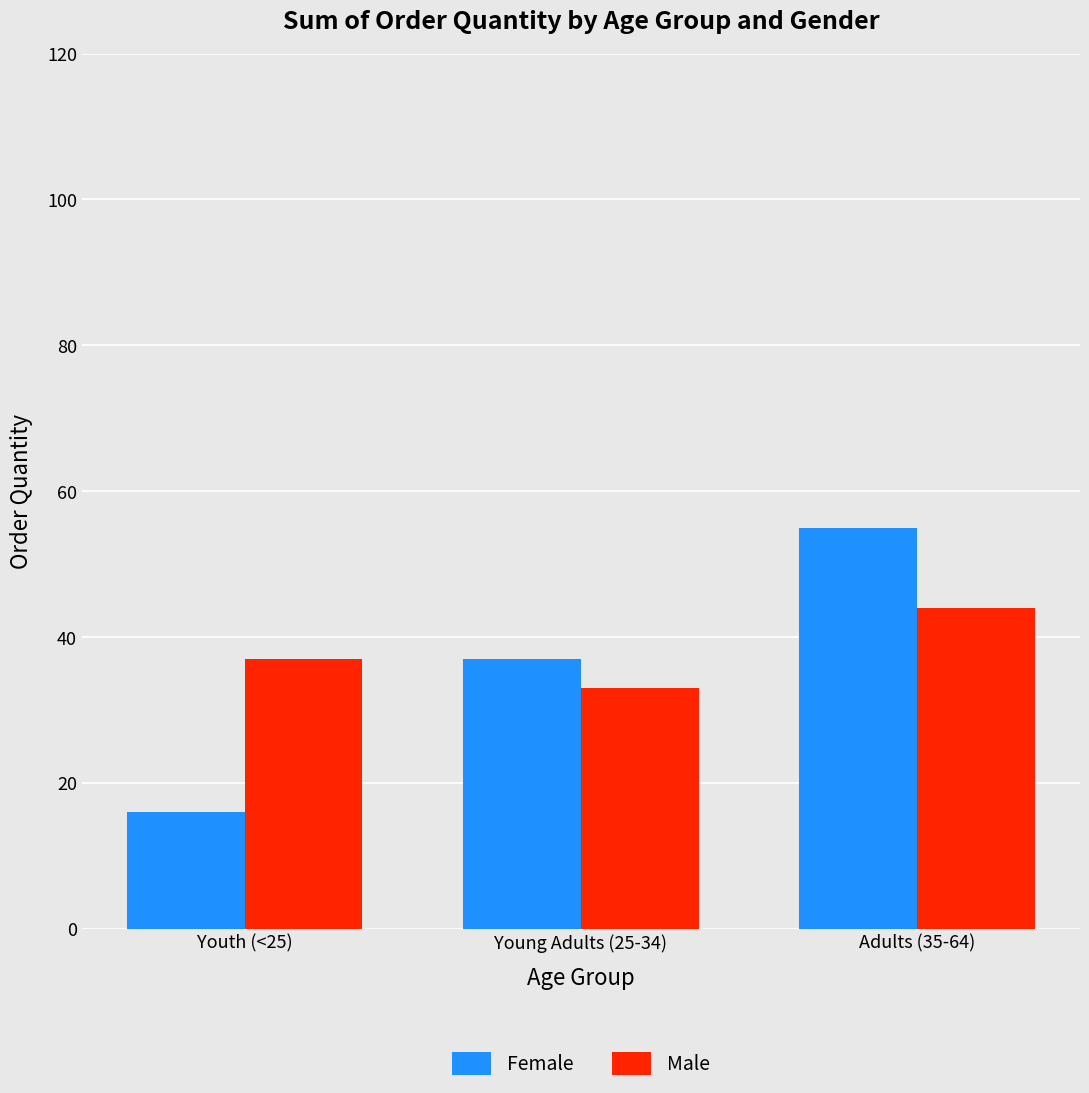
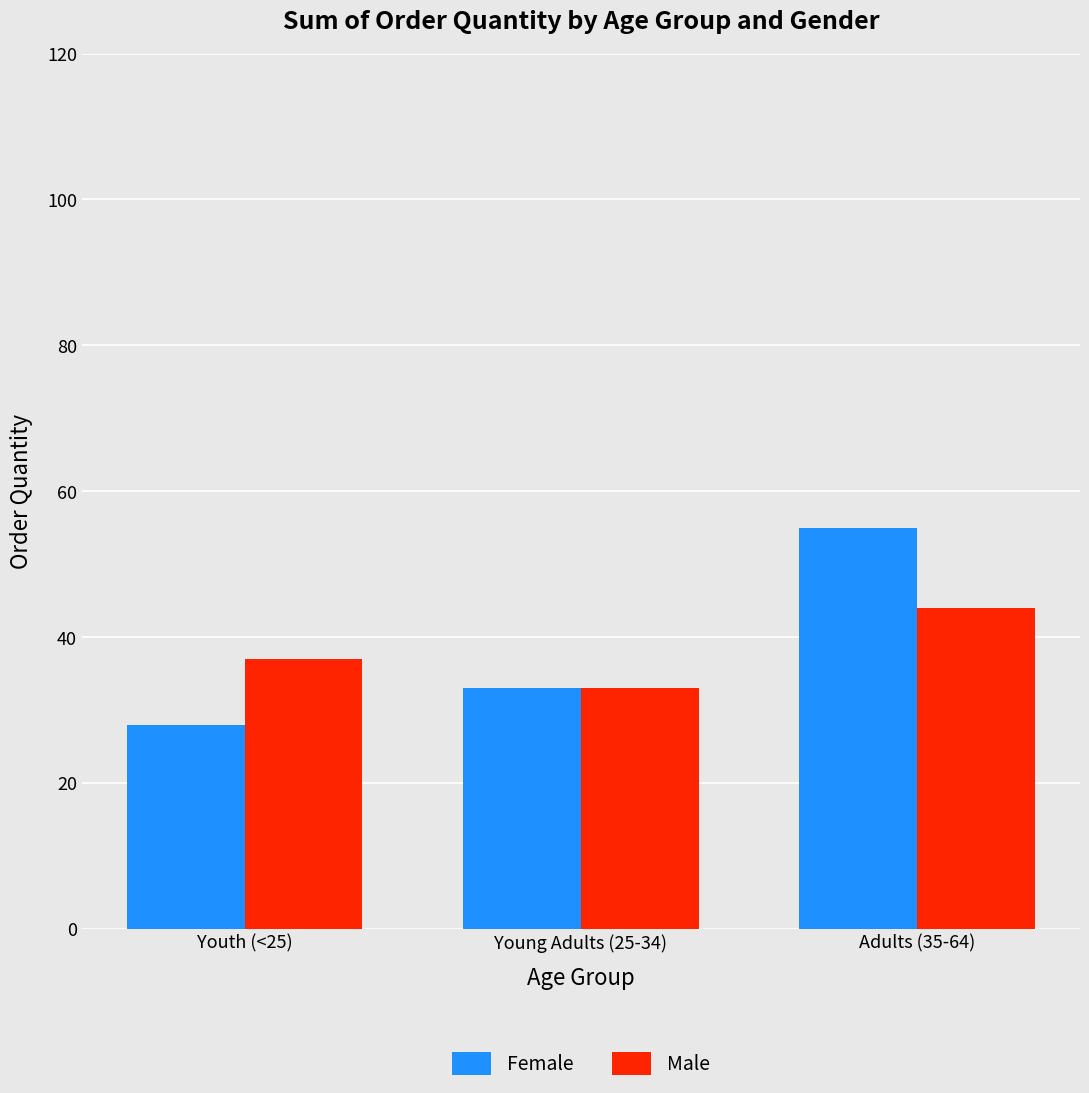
Female, Youth (<25): 16 -> 28
Female, Young Adults (25-34): 37 -> 33
